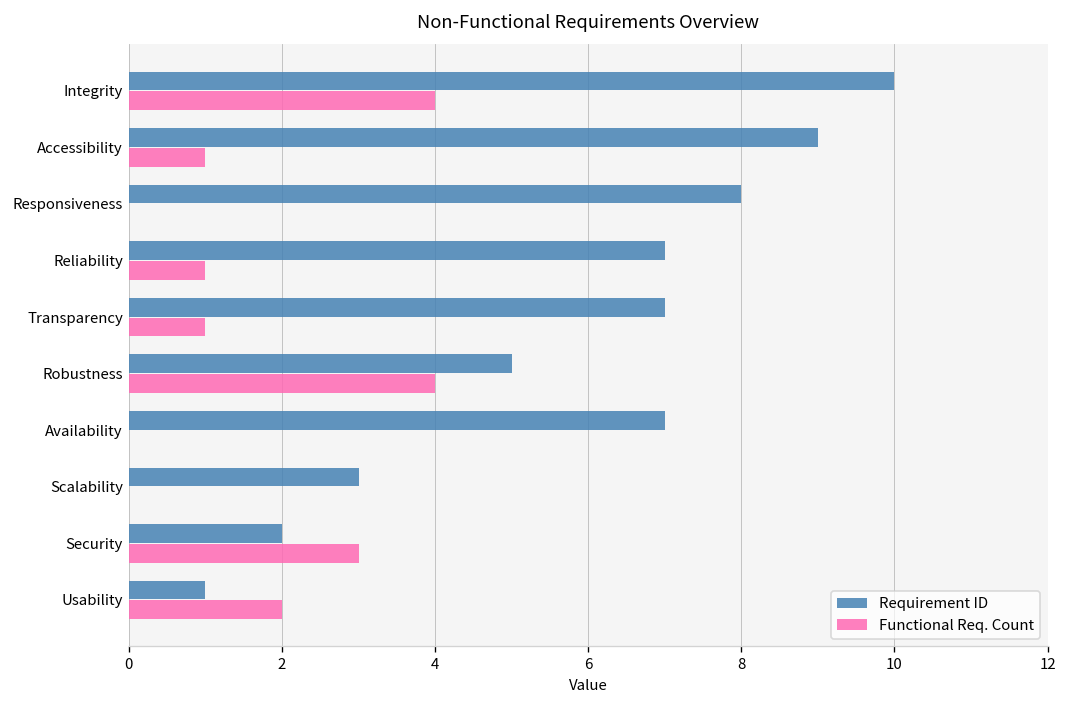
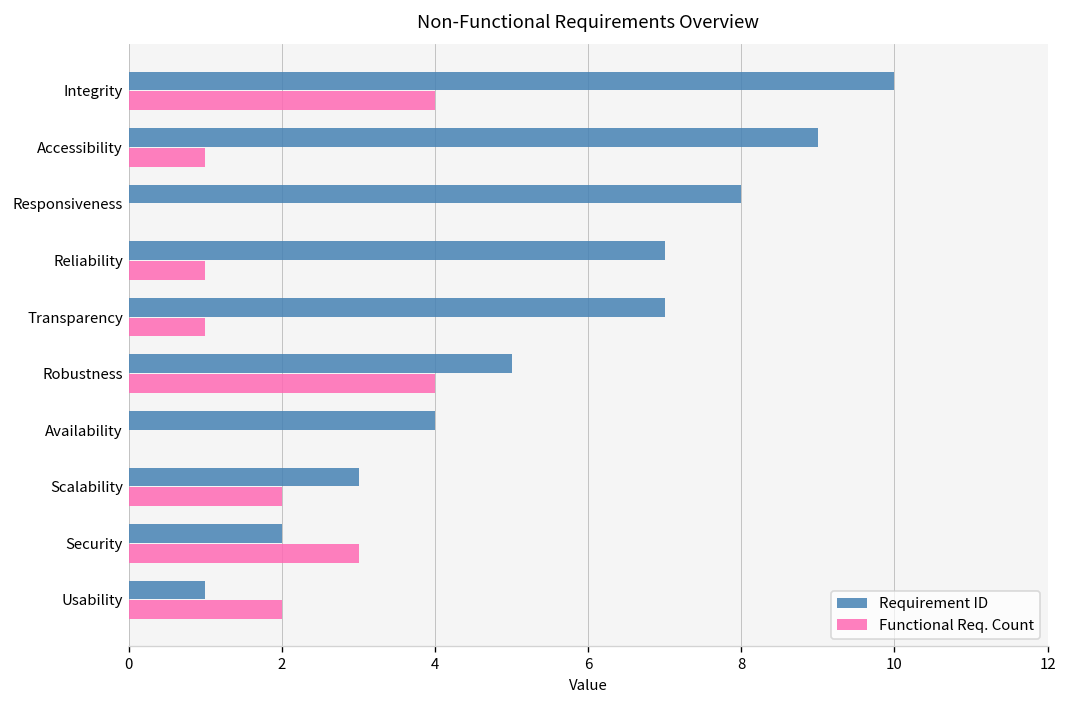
Requirement ID, Availability: 7 -> 4
Functional Req. Count, Scalability: 0 -> 2
